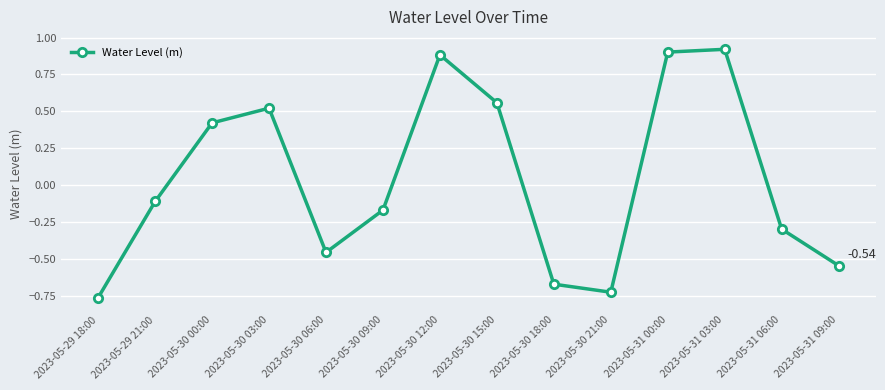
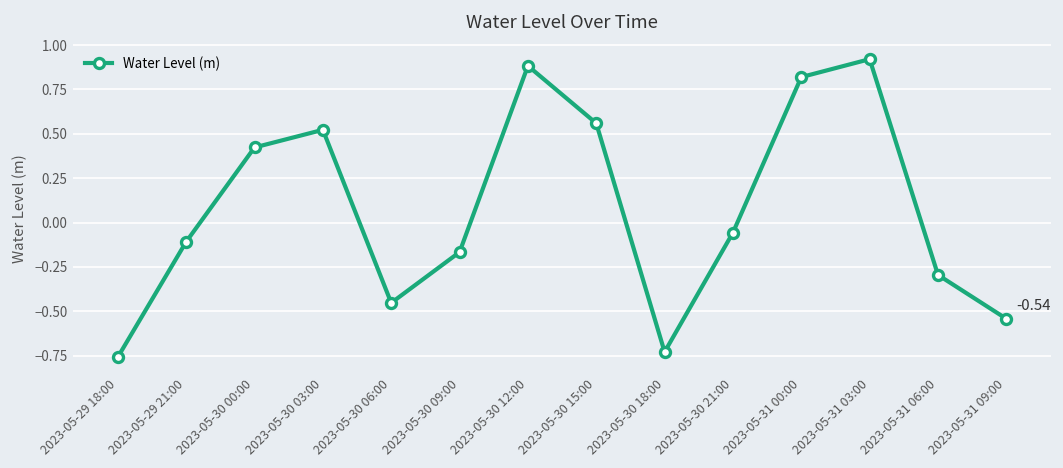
2023-05-30 18:00: -0.67 -> -0.73
2023-05-30 21:00: -0.72 -> -0.06
2023-05-31 00:00: 0.90 -> 0.82
